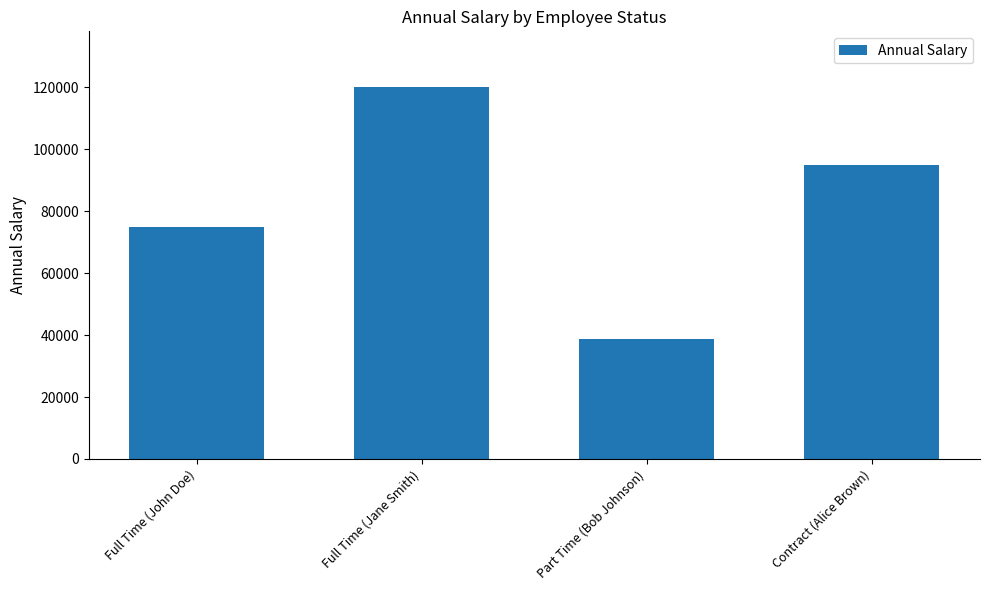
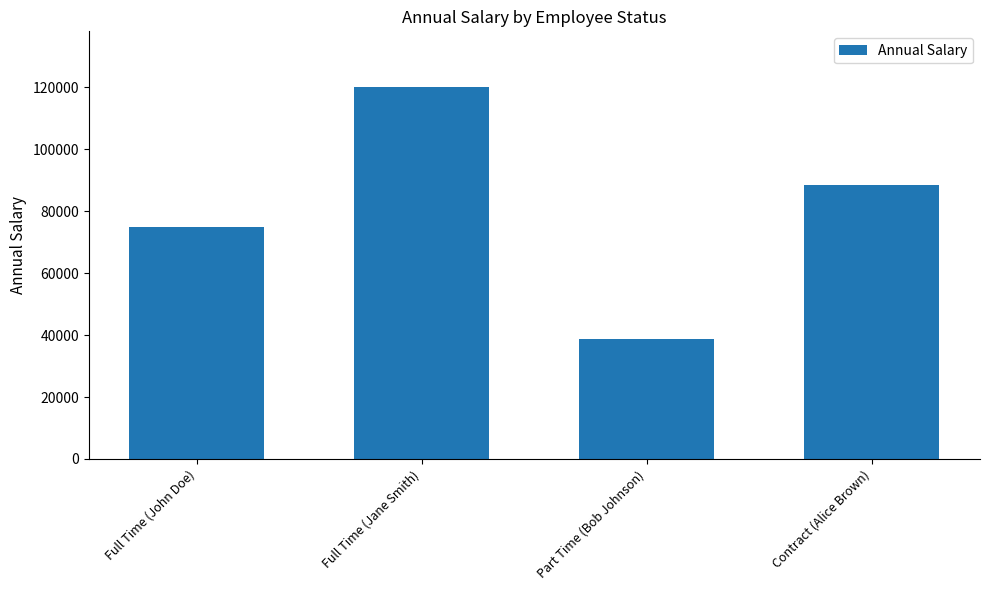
Contract (Alice Brown): 95000 -> 89000
